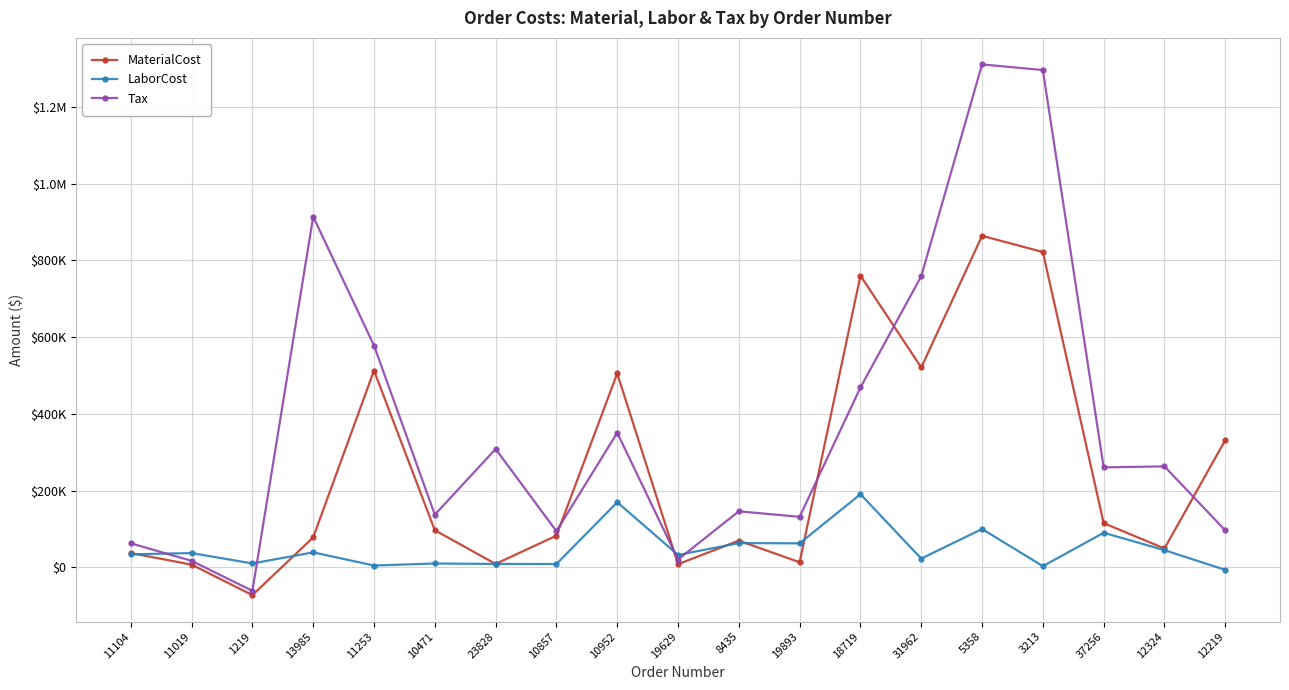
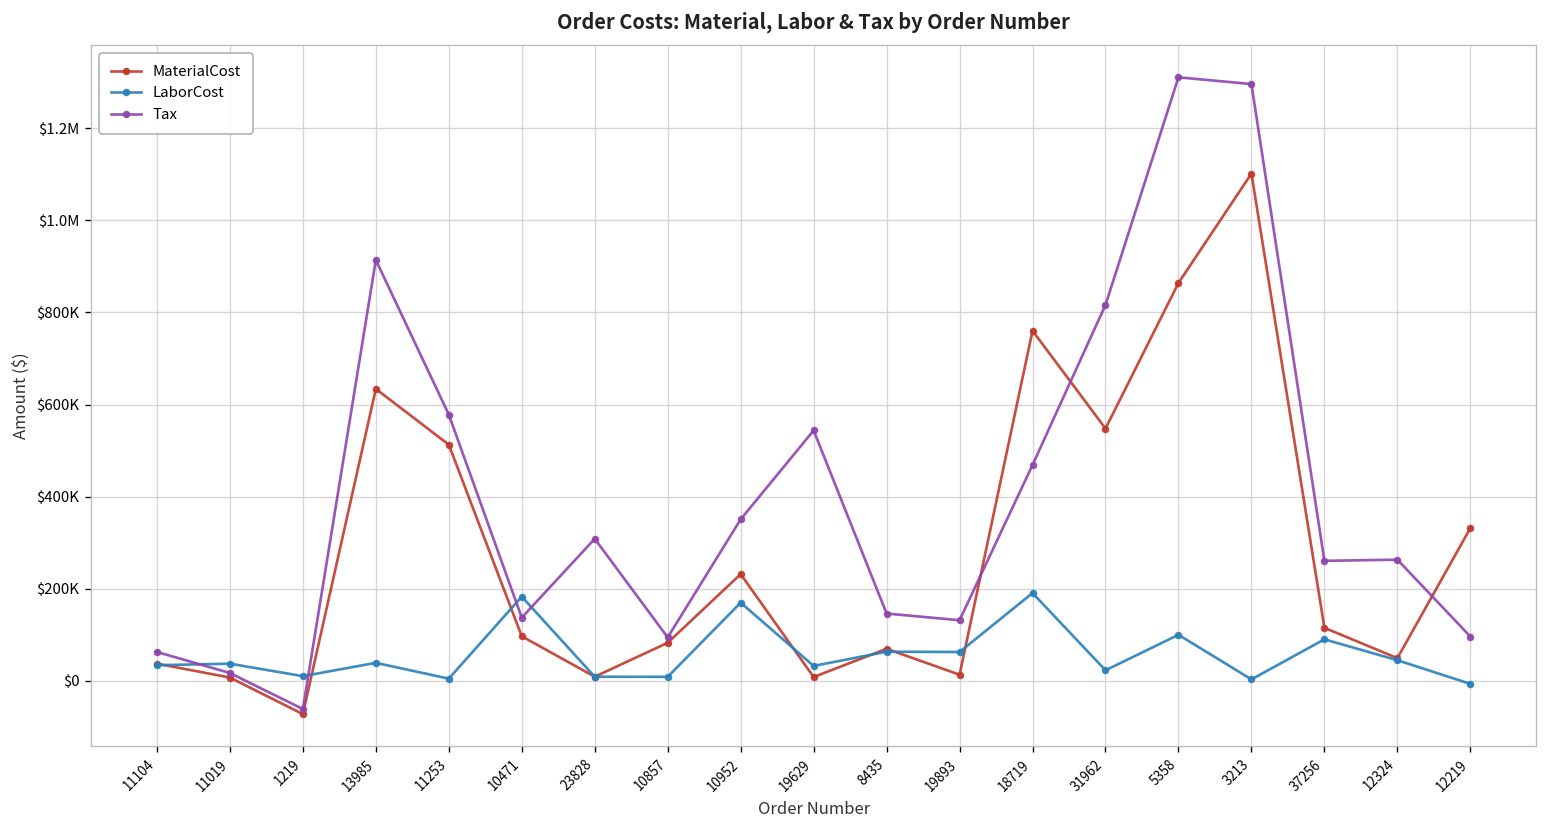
MaterialCost, 13985: $80000 -> $630000
LaborCost, 10471: $10000 -> $180000
MaterialCost, 10952: $510000 -> $230000
Tax, 19629: $20000 -> $540000
MaterialCost, 31962: $520000 -> $550000
Tax, 31962: $760000 -> $820000
MaterialCost, 3213: $820000 -> $1100000
